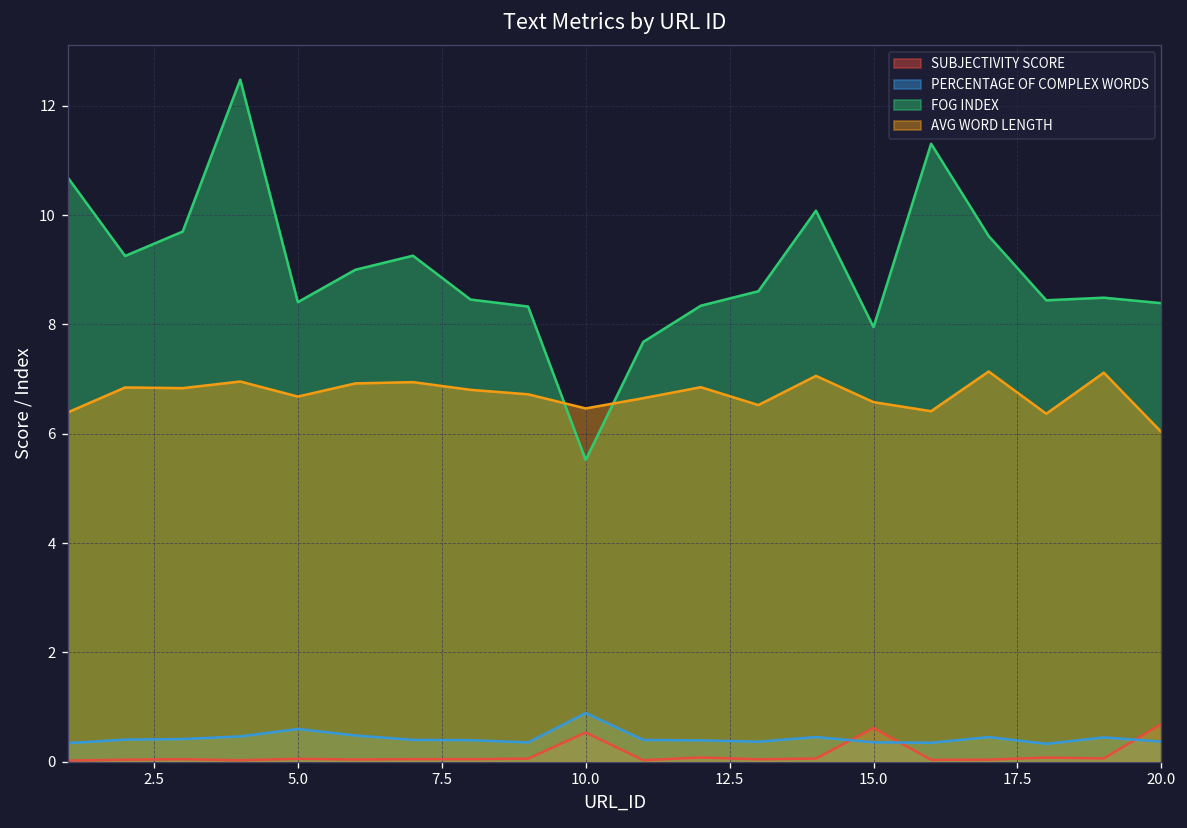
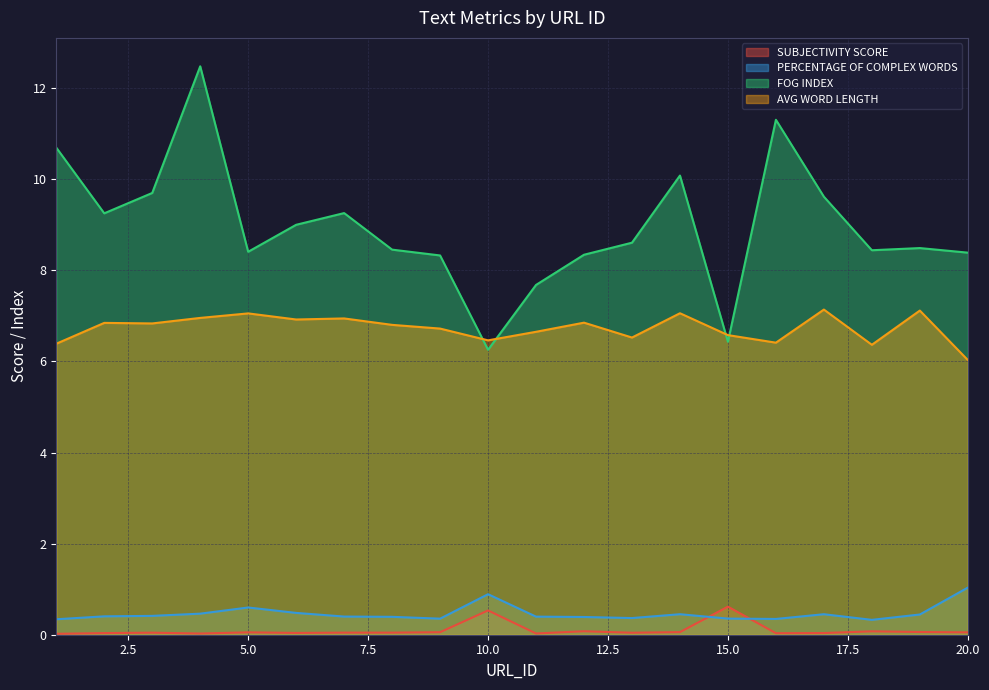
AVG WORD LENGTH, 5.0: 6.7 -> 7.1
FOG INDEX, 10.0: 5.5 -> 6.3
FOG INDEX, 15.0: 7.9 -> 6.4
SUBJECTIVITY SCORE, 20.0: 0.7 -> 0.1
PERCENTAGE OF COMPLEX WORDS, 20.0: 0.4 -> 1.0
